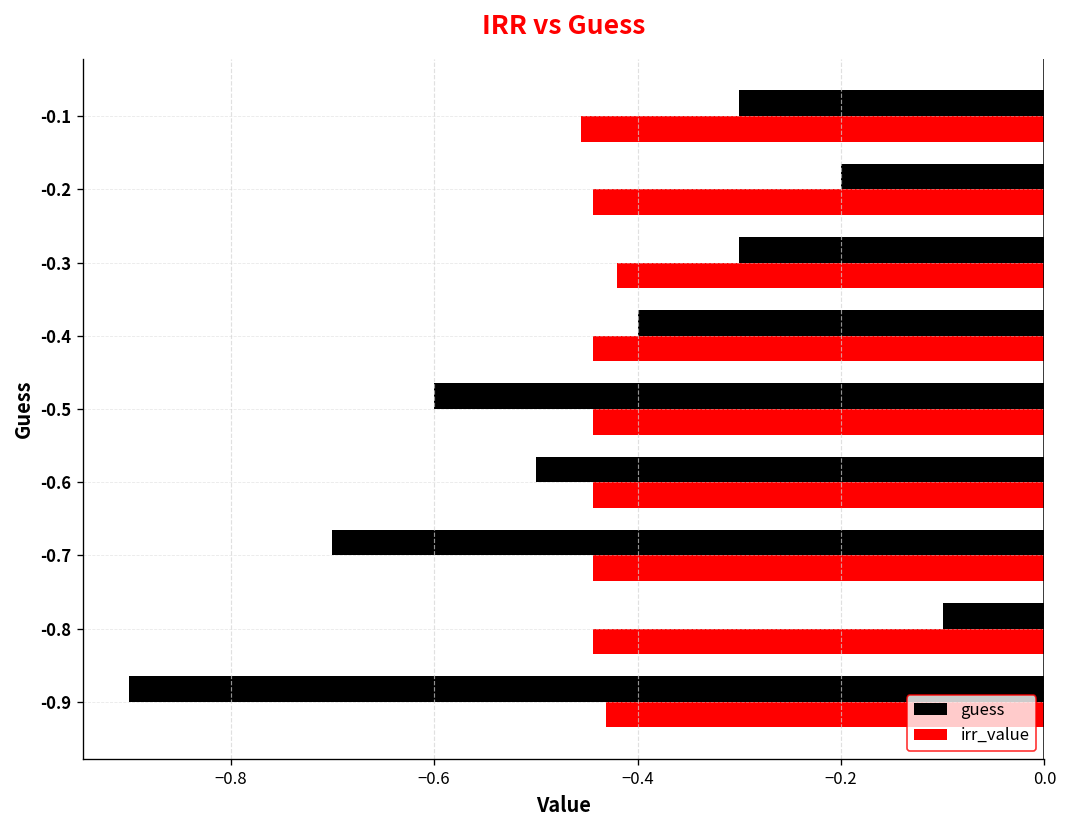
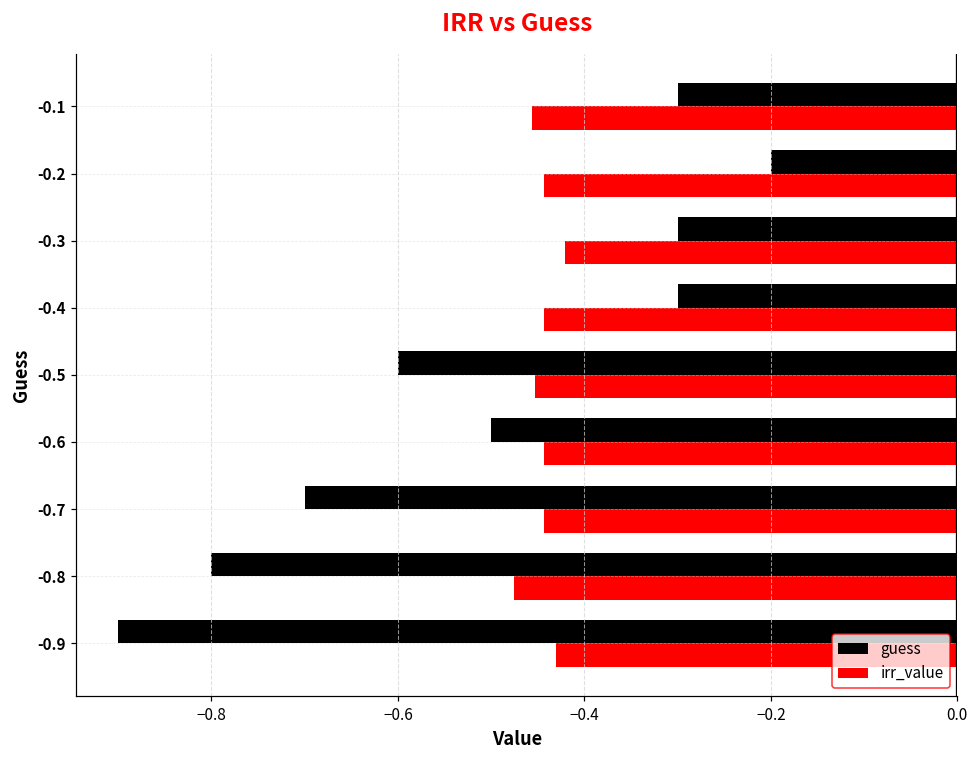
guess, -0.4: -0.4 -> -0.3
irr_value, -0.5: -0.44 -> -0.45
guess, -0.8: -0.1 -> -0.8
irr_value, -0.8: -0.44 -> -0.48
